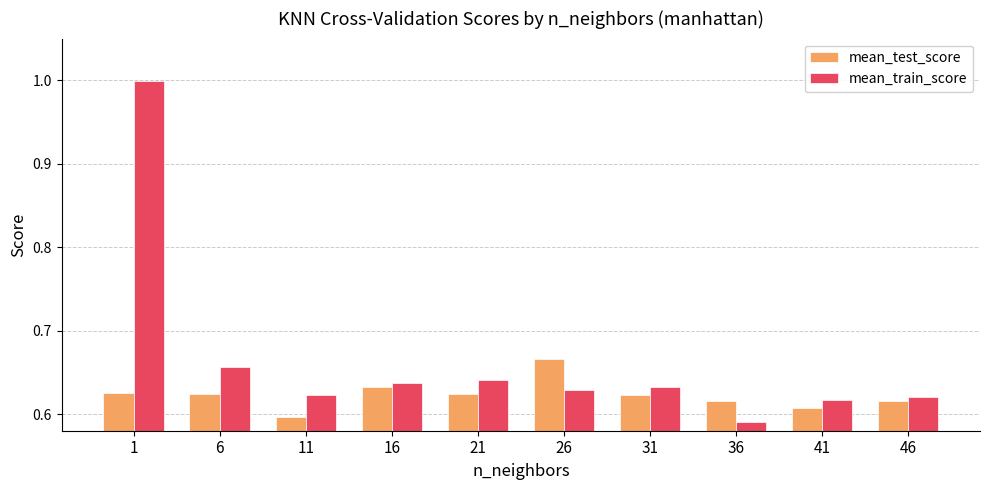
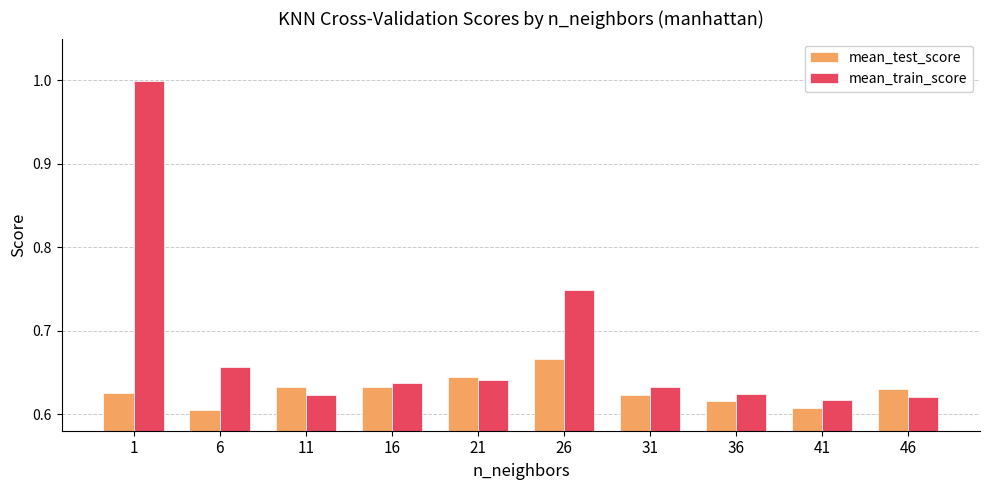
mean_test_score, 6: 0.62 -> 0.60
mean_test_score, 11: 0.60 -> 0.63
mean_test_score, 21: 0.62 -> 0.64
mean_train_score, 26: 0.63 -> 0.75
mean_train_score, 36: 0.59 -> 0.62
mean_test_score, 46: 0.62 -> 0.63
